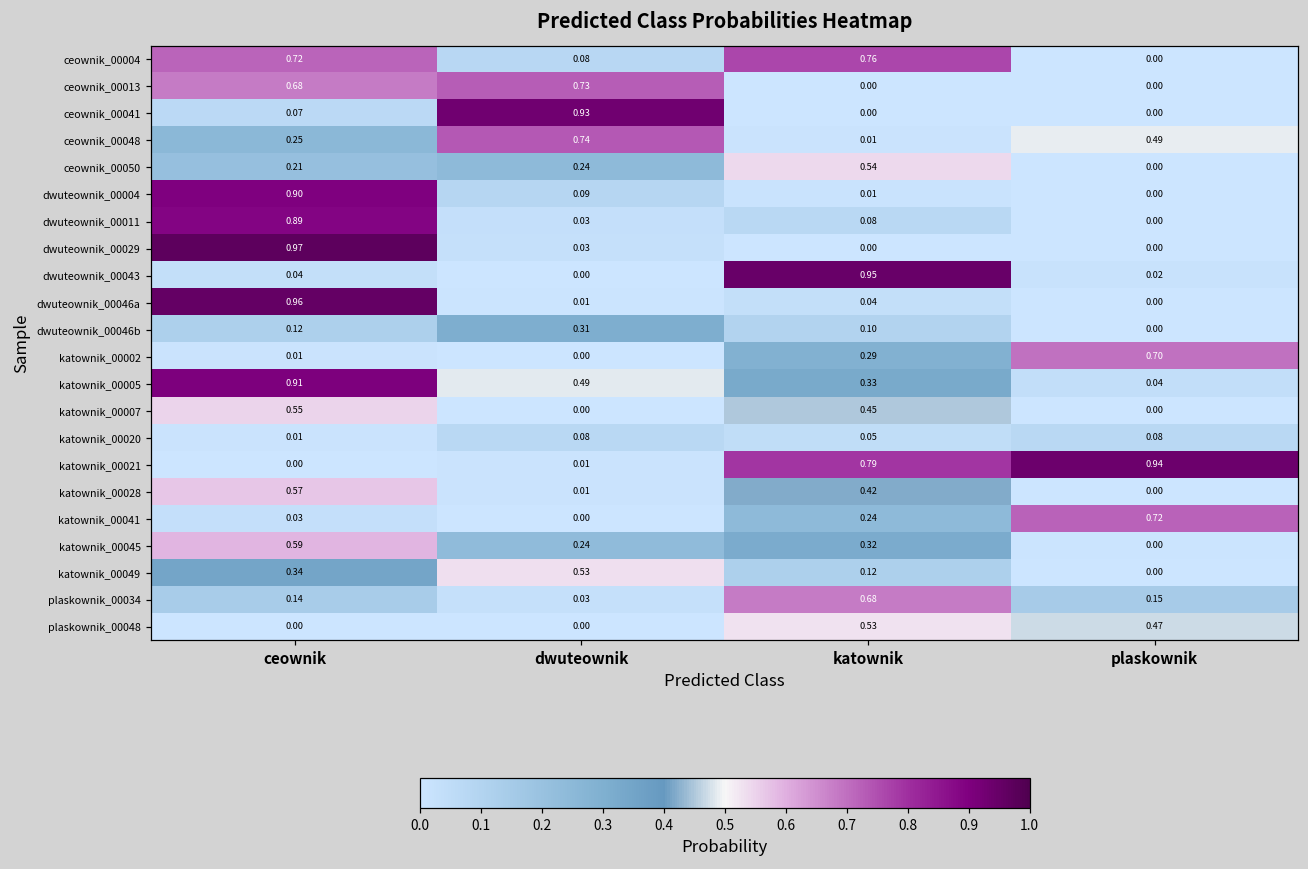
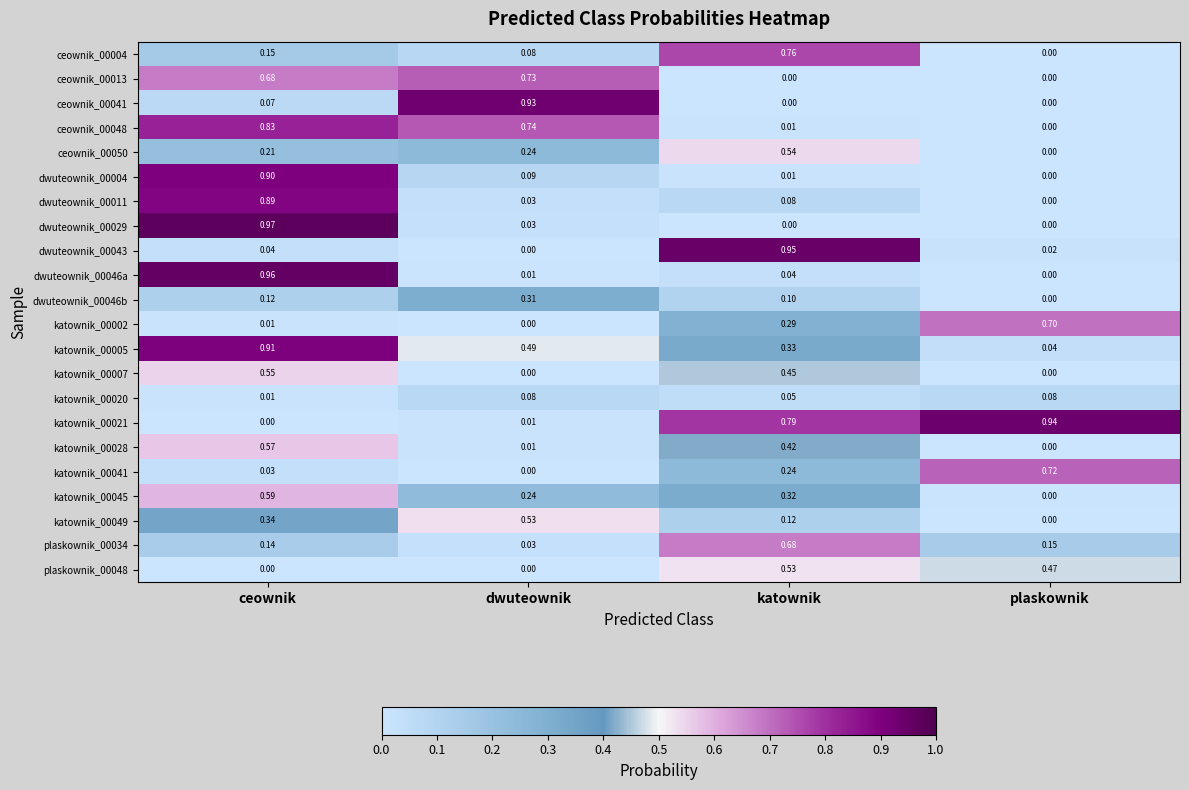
ceownik_00004, ceownik: 0.72 -> 0.15
ceownik_00048, ceownik: 0.25 -> 0.83
ceownik_00048, plaskownik: 0.49 -> 0.00
